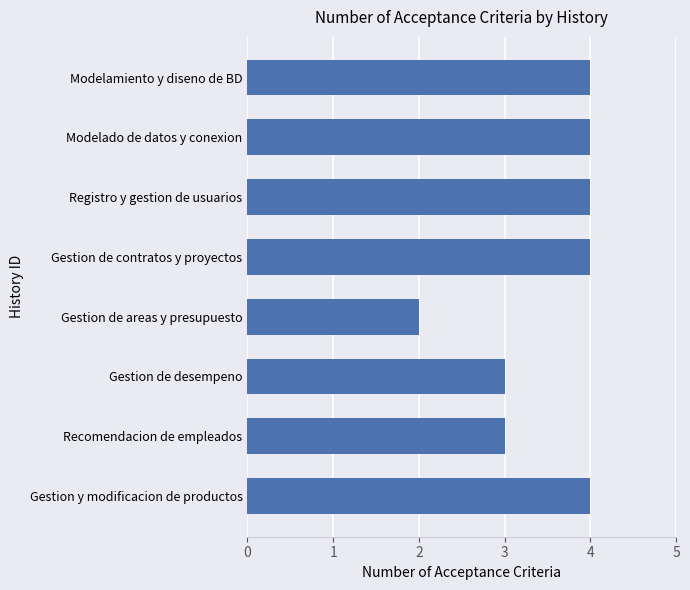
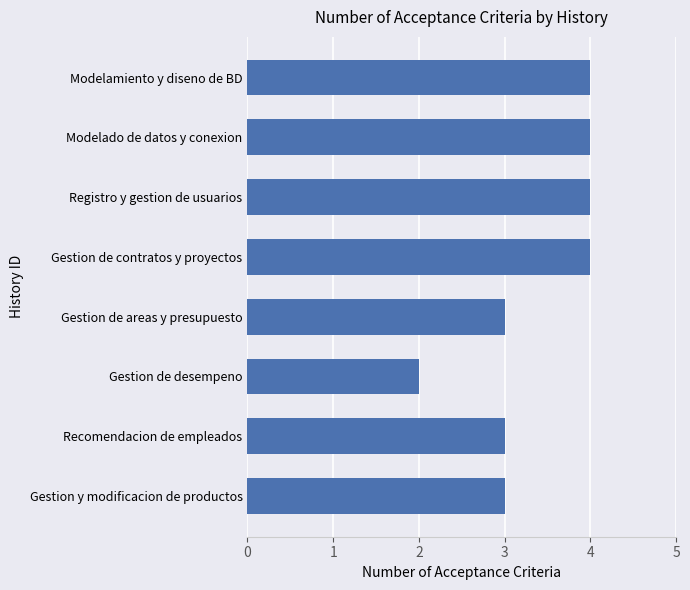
Gestion de areas y presupuesto: 2 -> 3
Gestion de desempeno: 3 -> 2
Gestion y modificacion de productos: 4 -> 3
